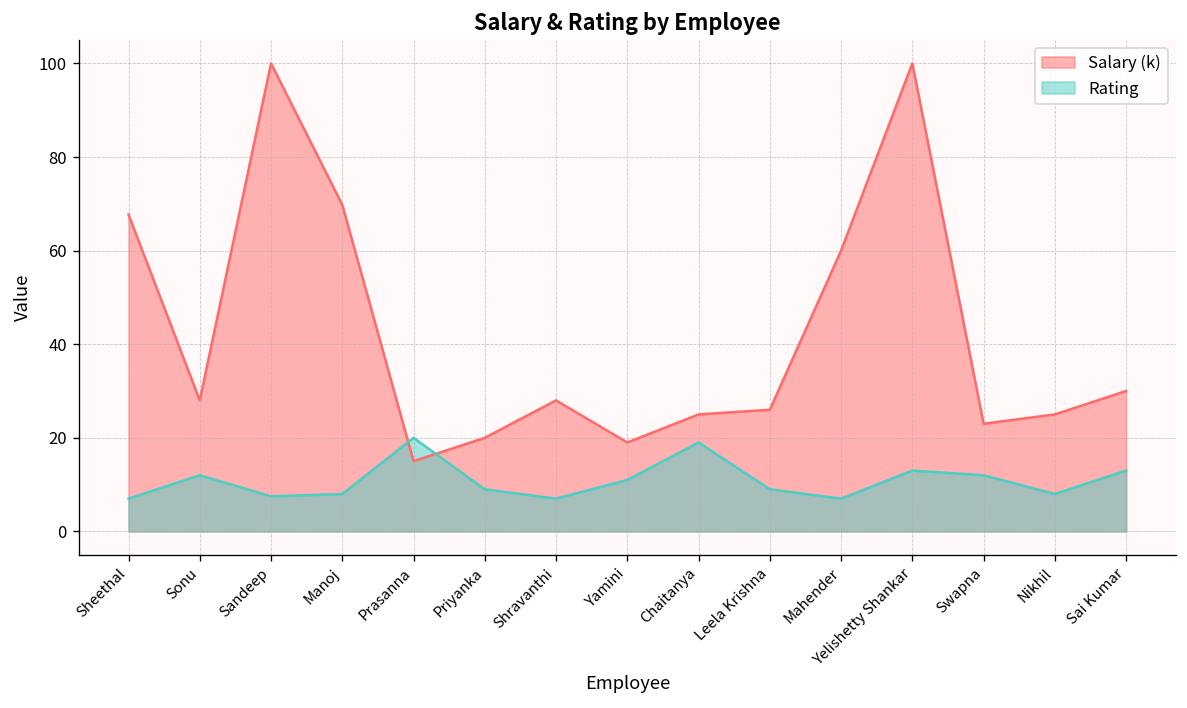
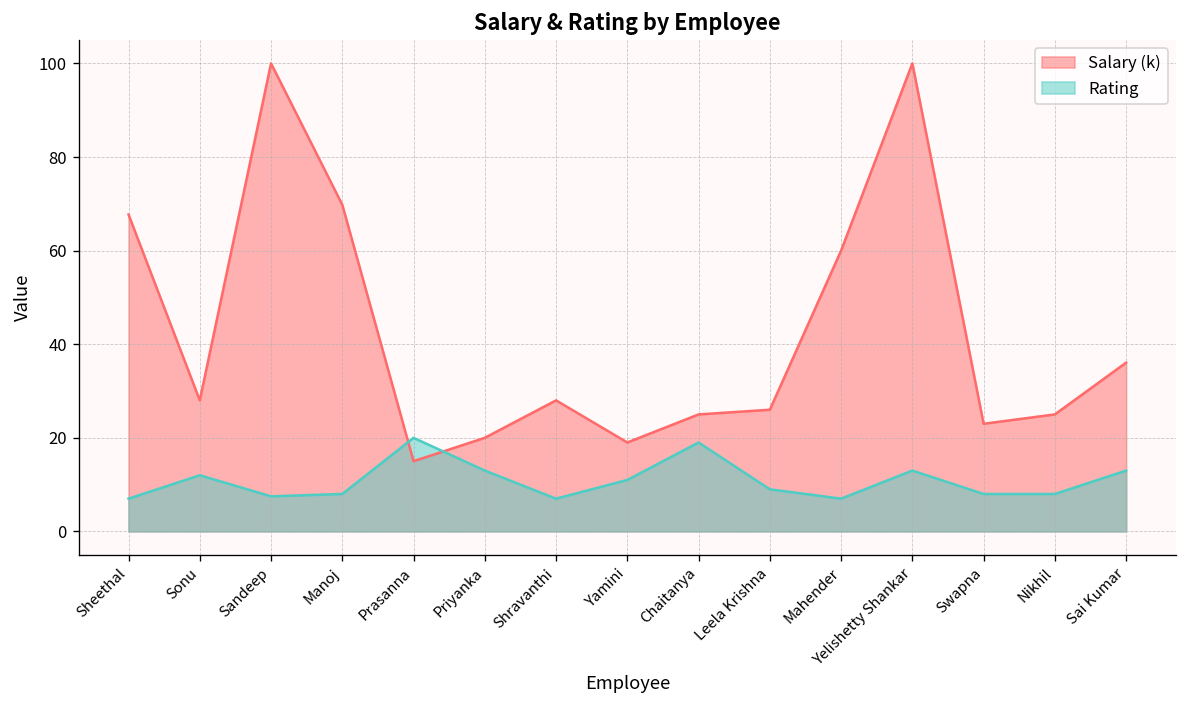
Rating, Priyanka: 9 -> 13
Rating, Swapna: 12 -> 8
Salary (k), Sai Kumar: 30 -> 36
